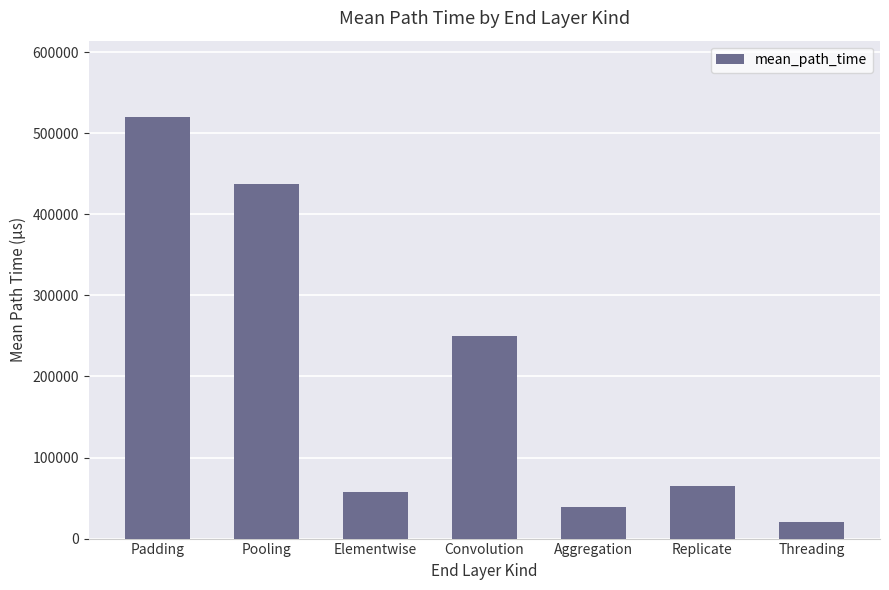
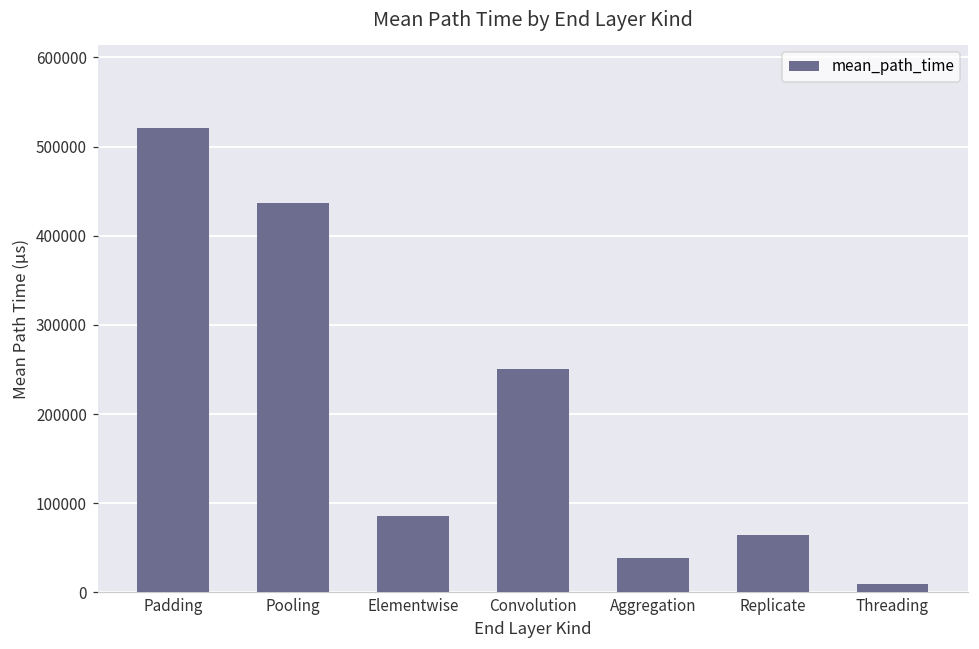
Elementwise: 60000 -> 90000
Threading: 20000 -> 10000
